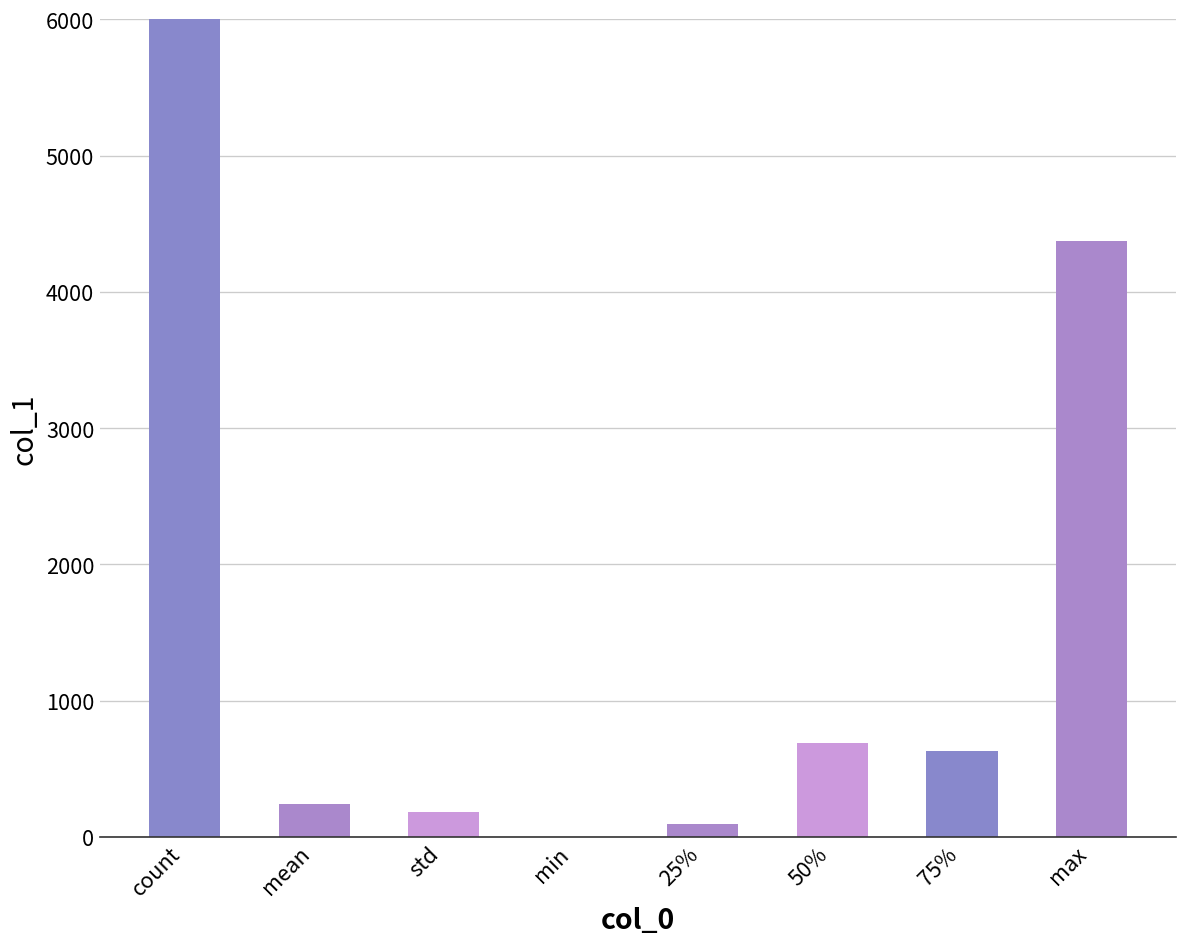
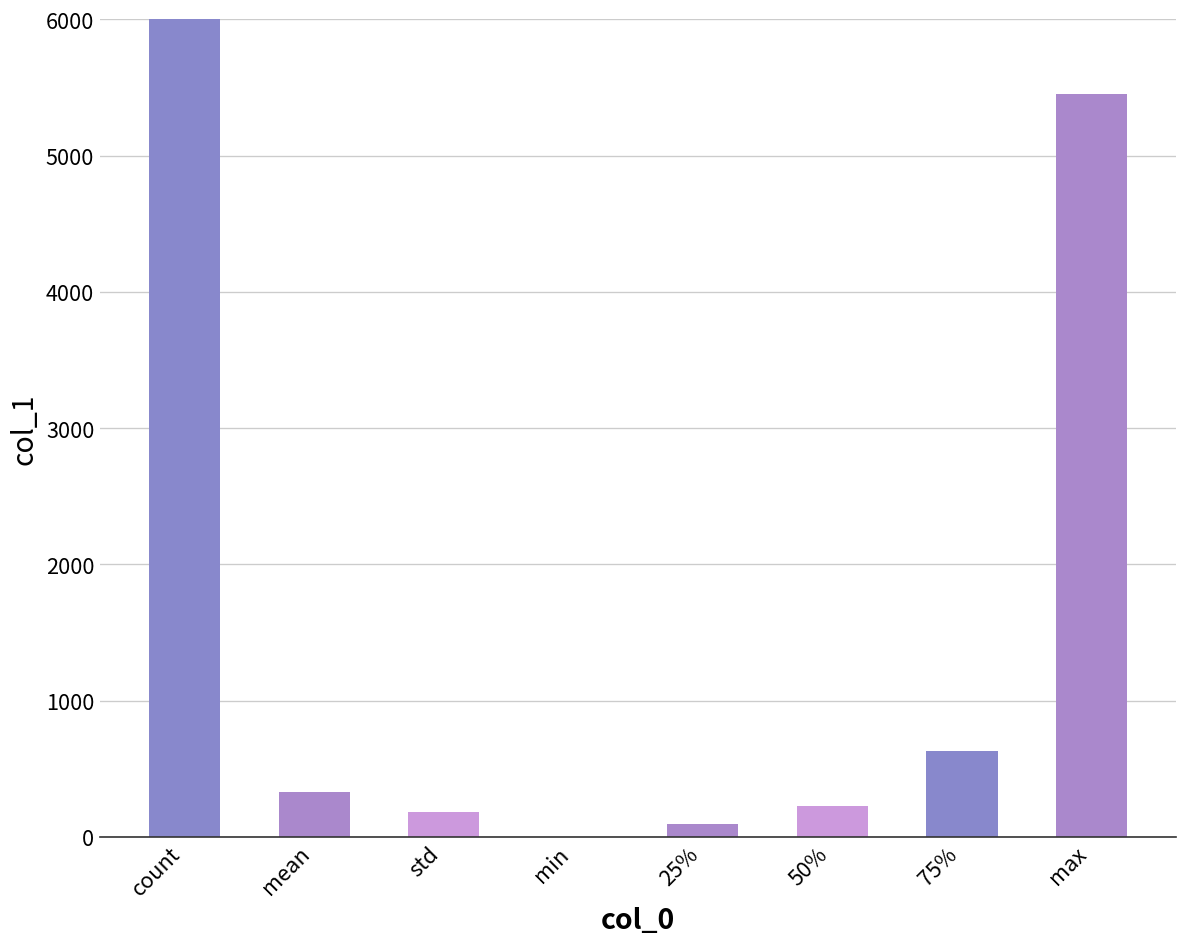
mean: 240 -> 330
50%: 690 -> 230
max: 4370 -> 5450
